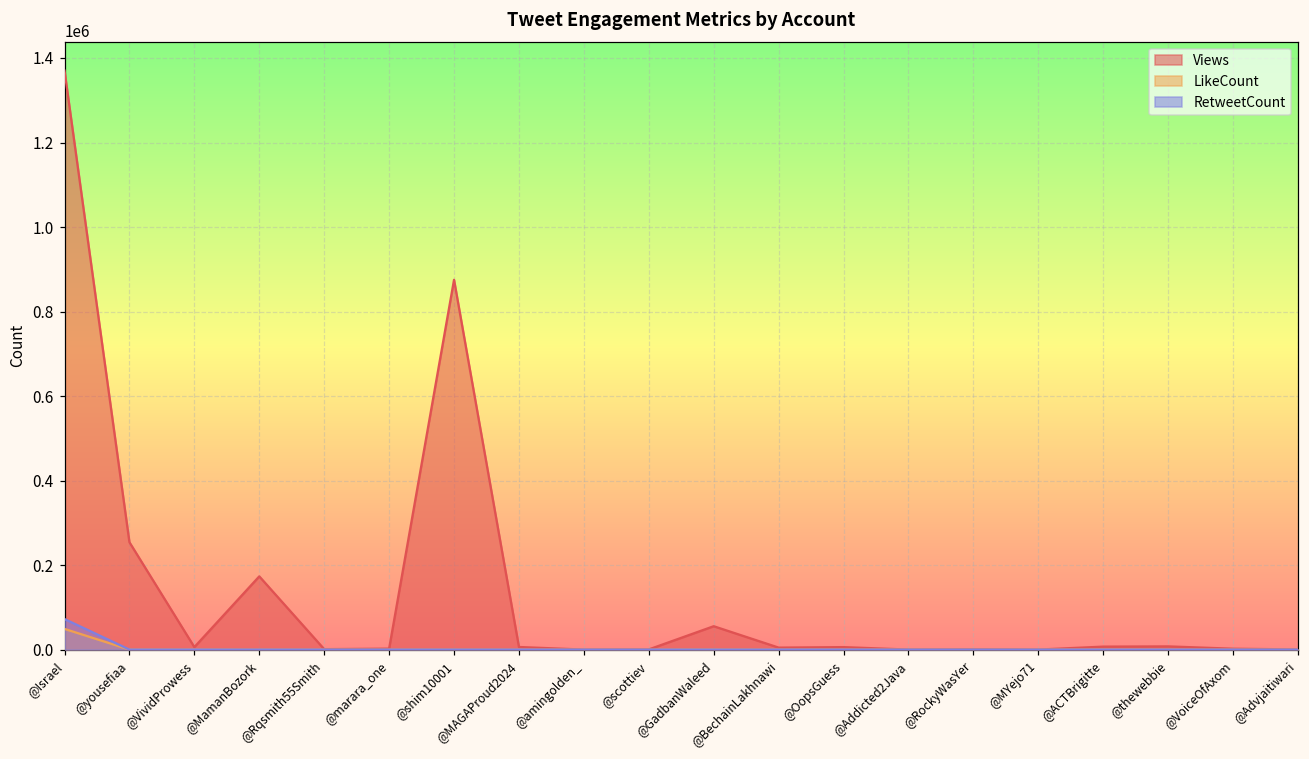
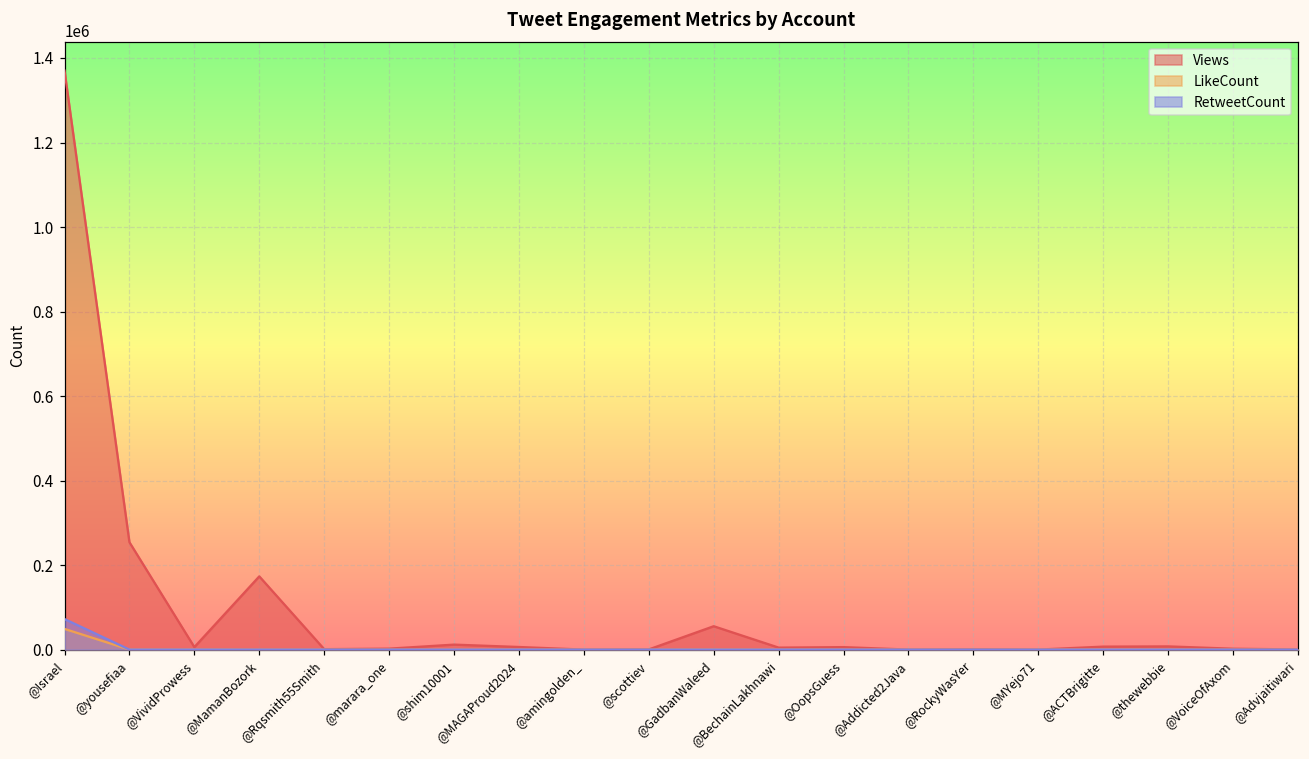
Views, @shim10001: 880000 -> 10000
